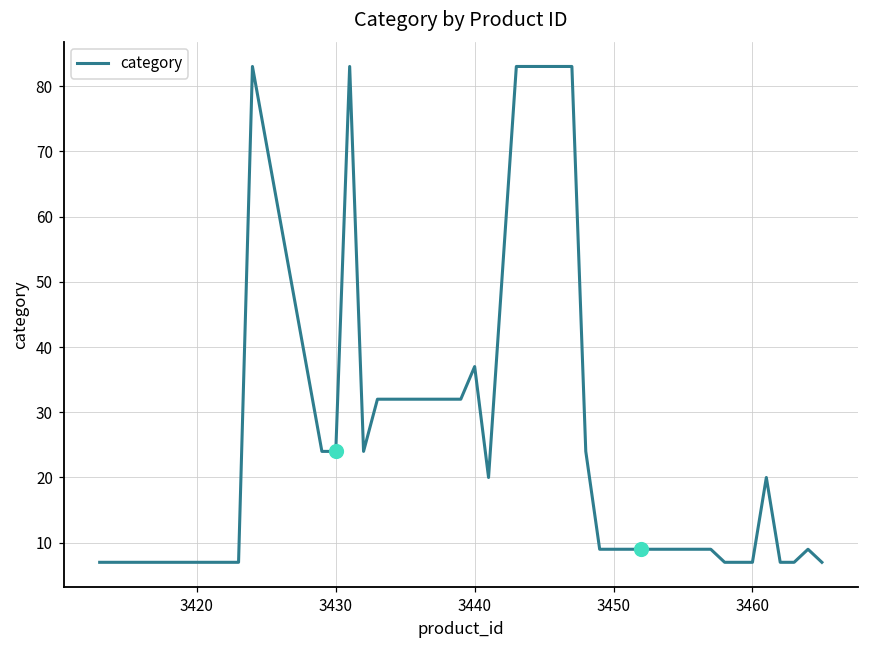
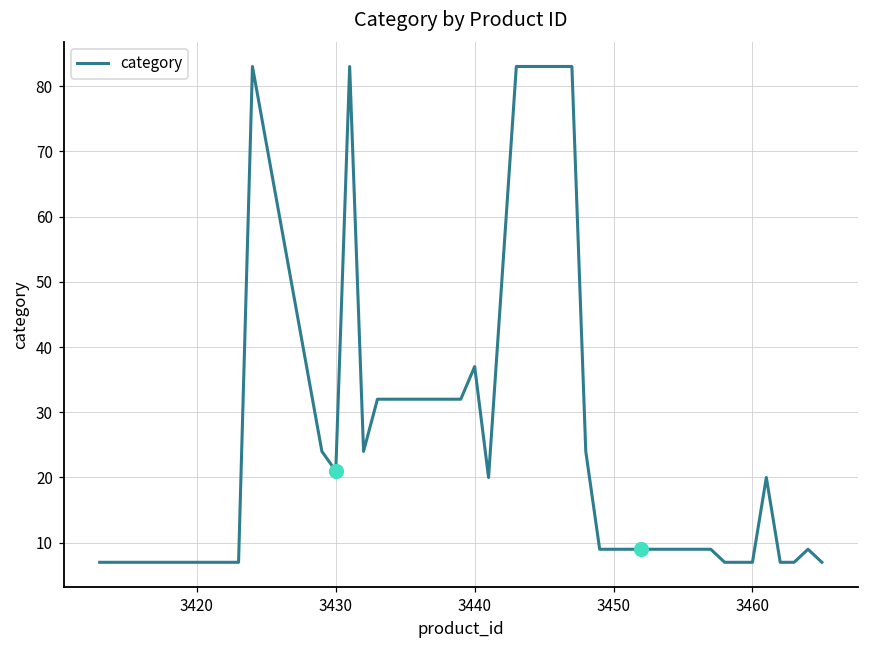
category, 3430: 24 -> 21
